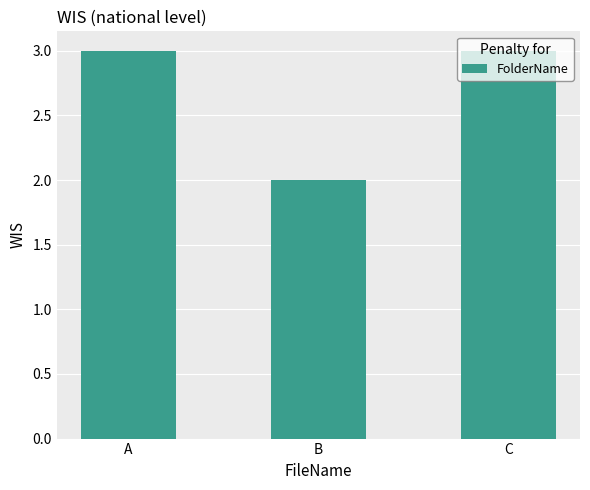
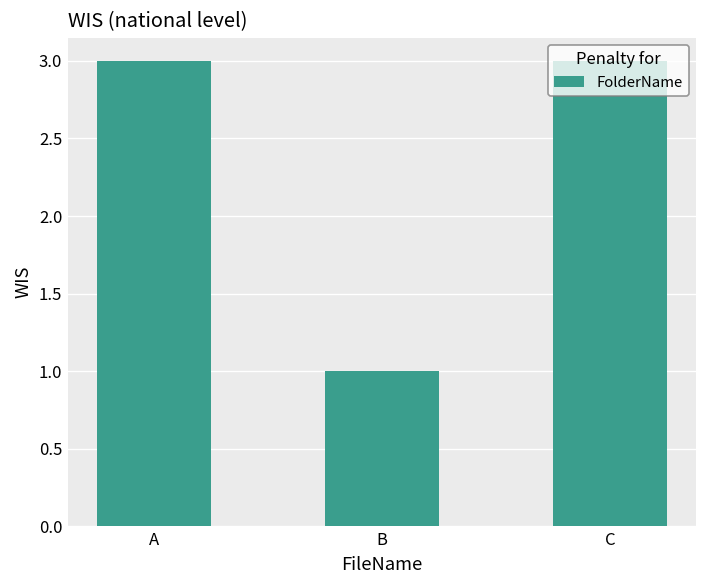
B: 2 -> 1
